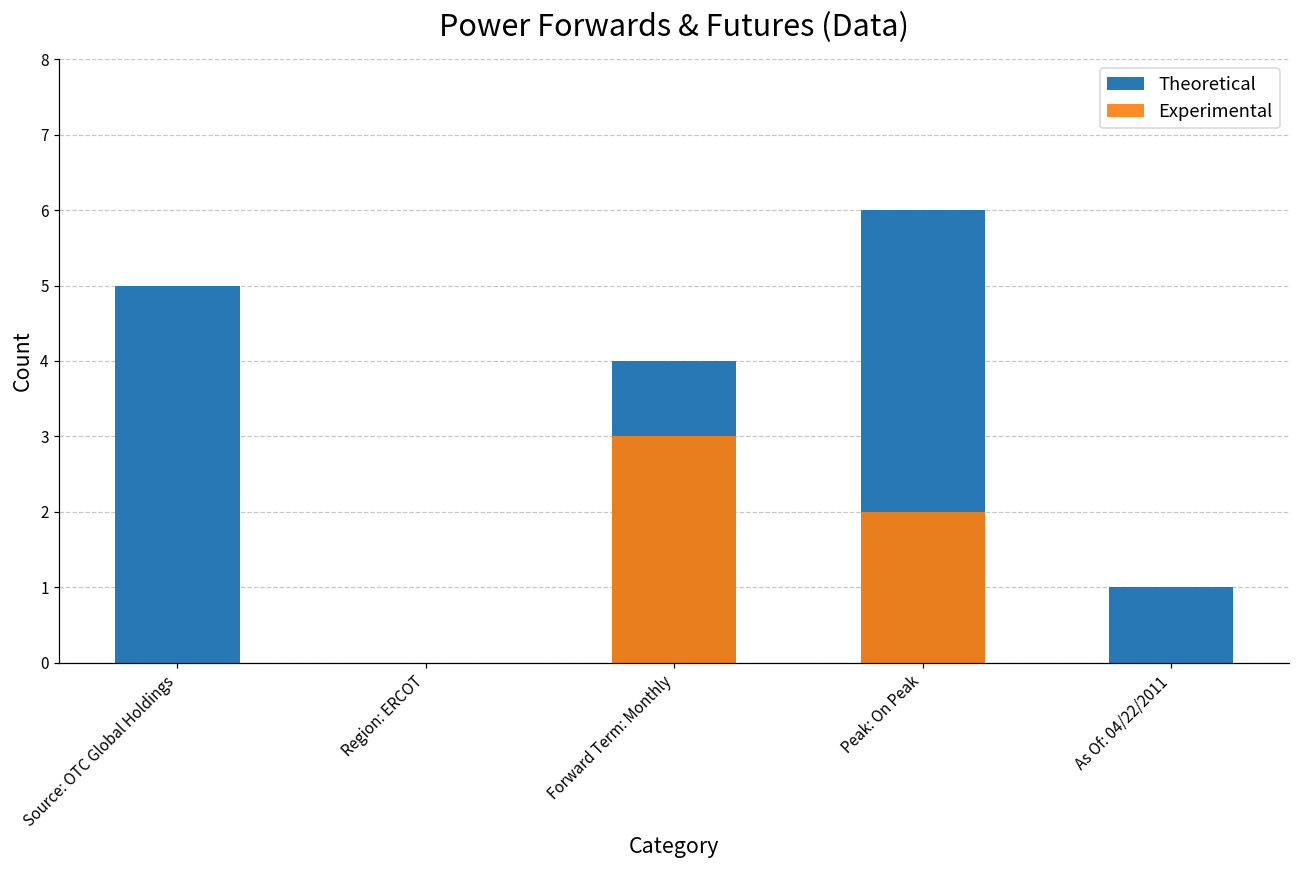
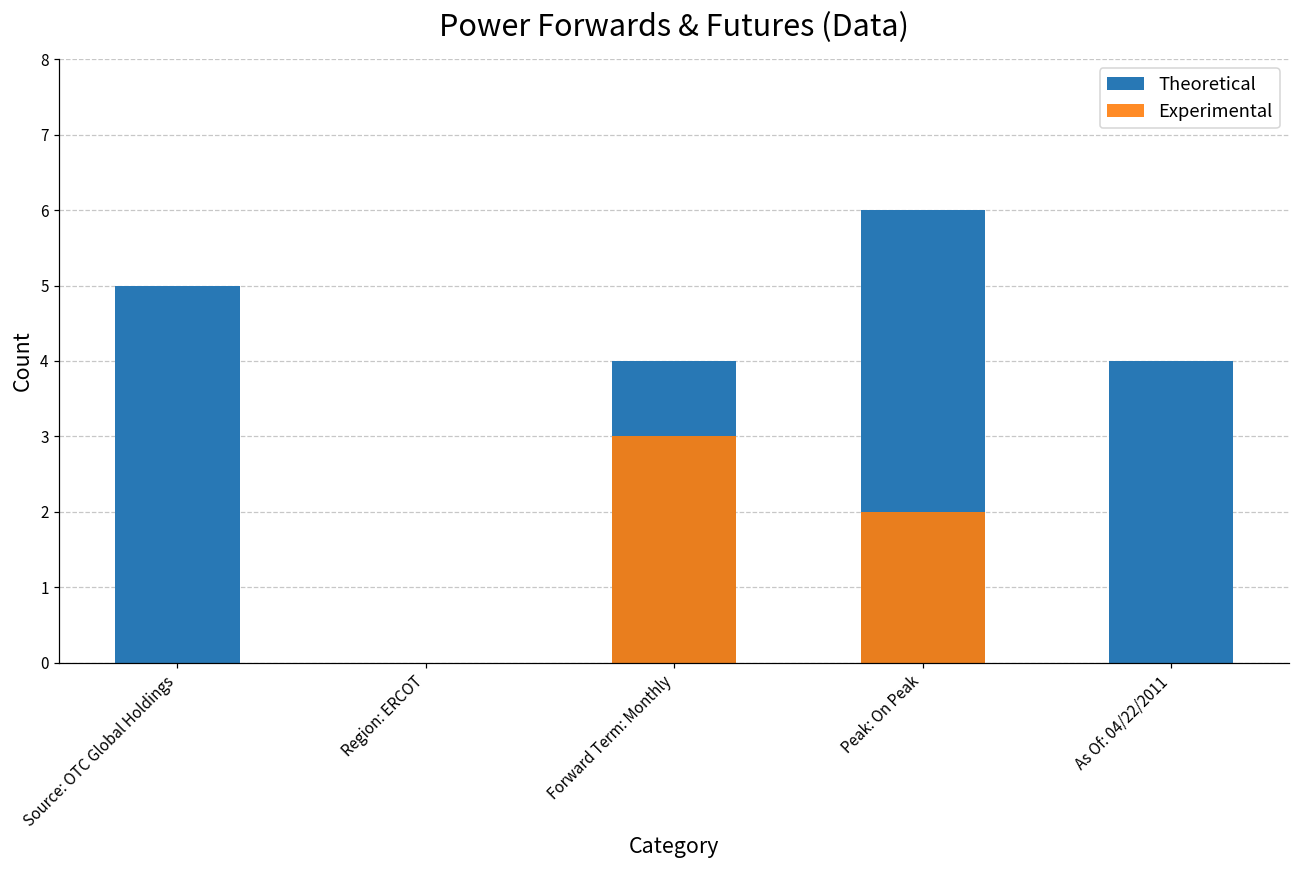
Theoretical, As Of: 04/22/2011: 1 -> 4
